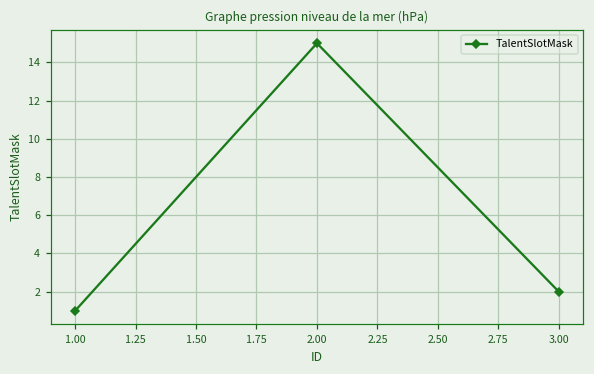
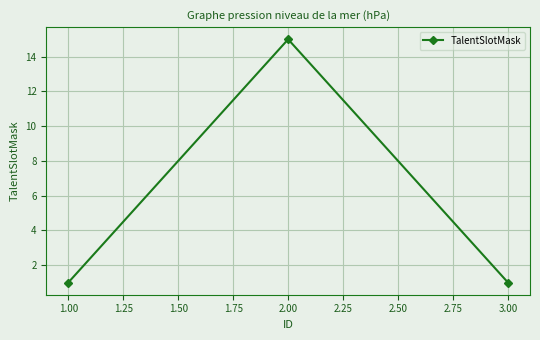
3.00: 2 -> 1
